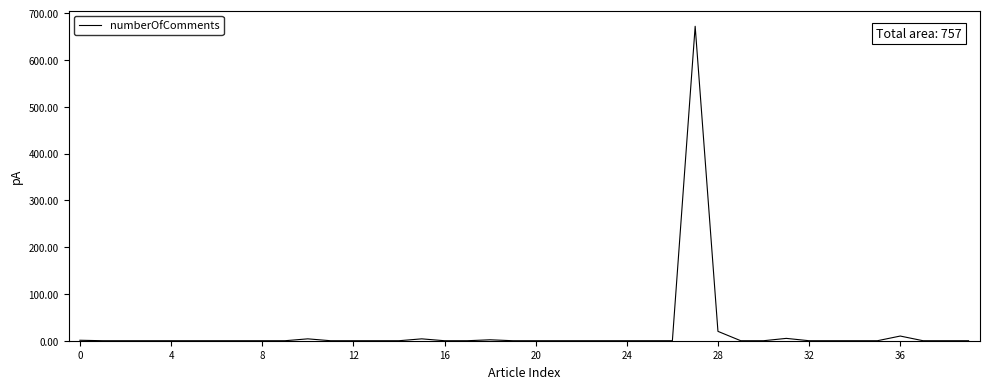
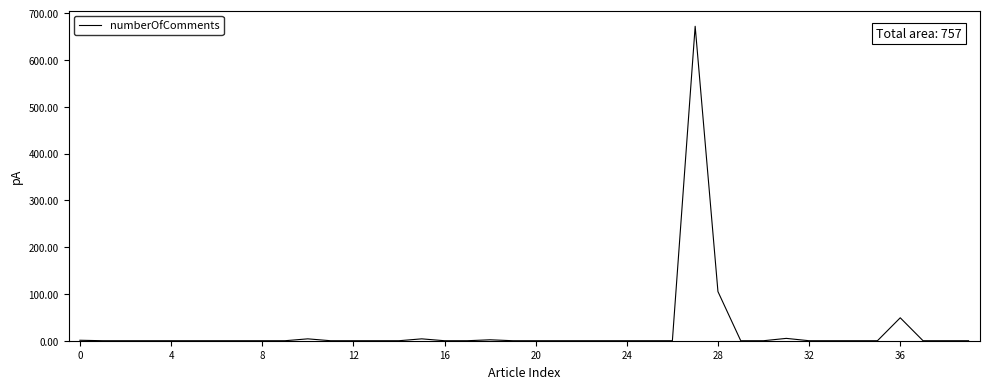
28: 20 -> 110
36: 10 -> 50
